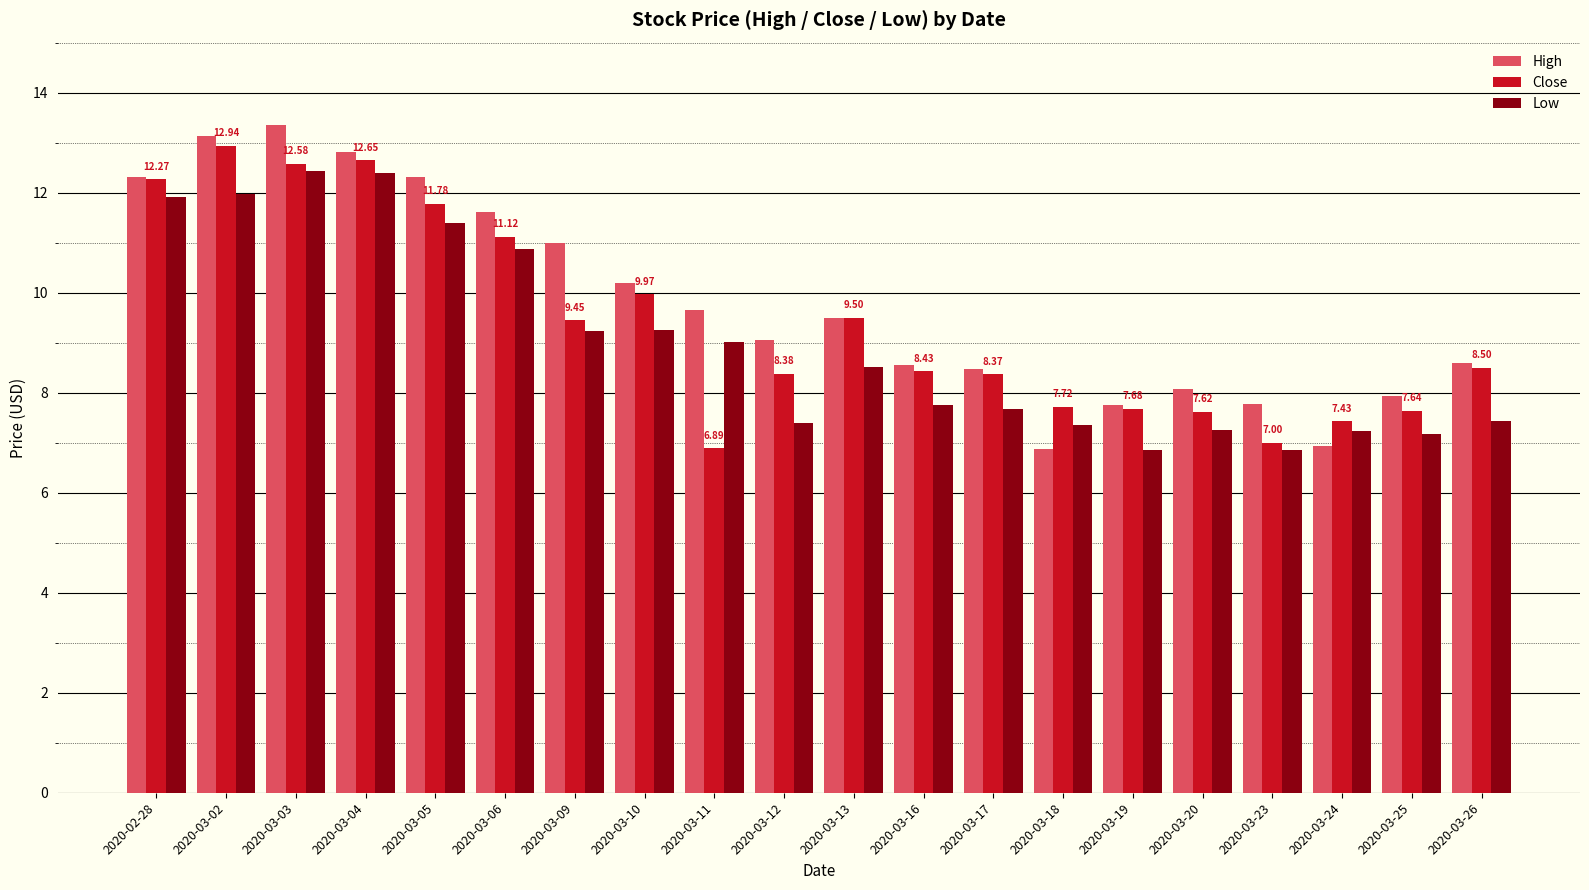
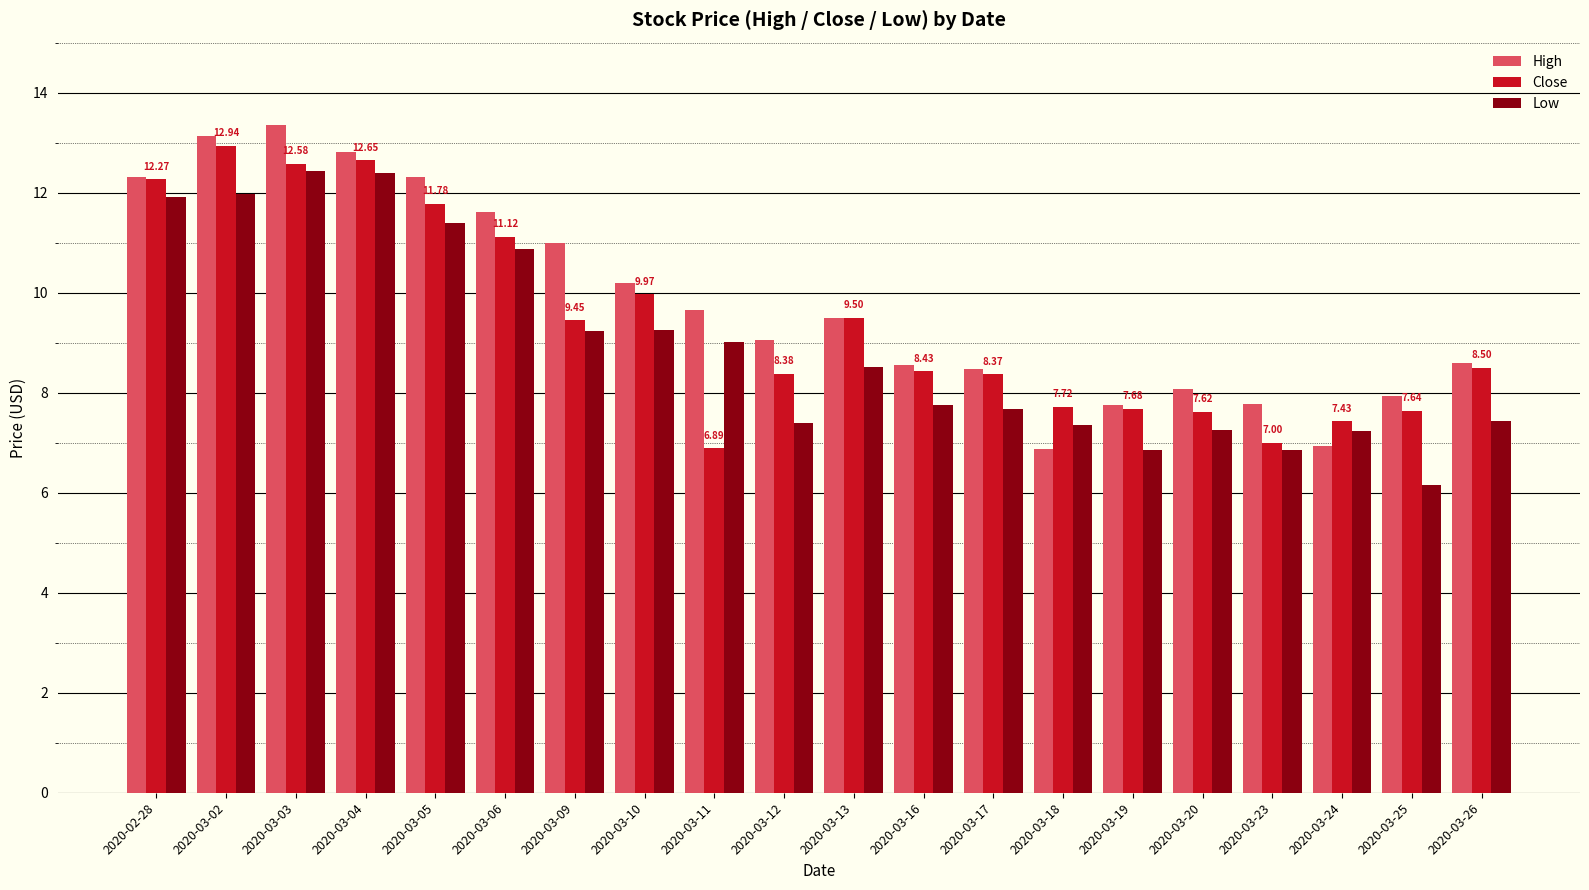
Low, 2020-03-25: 7.2 -> 6.2
